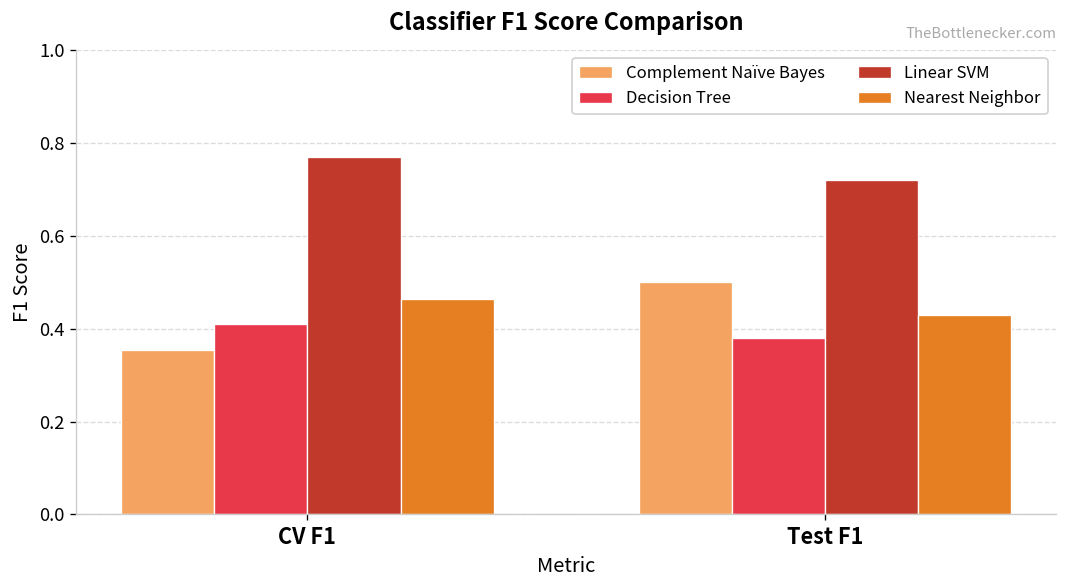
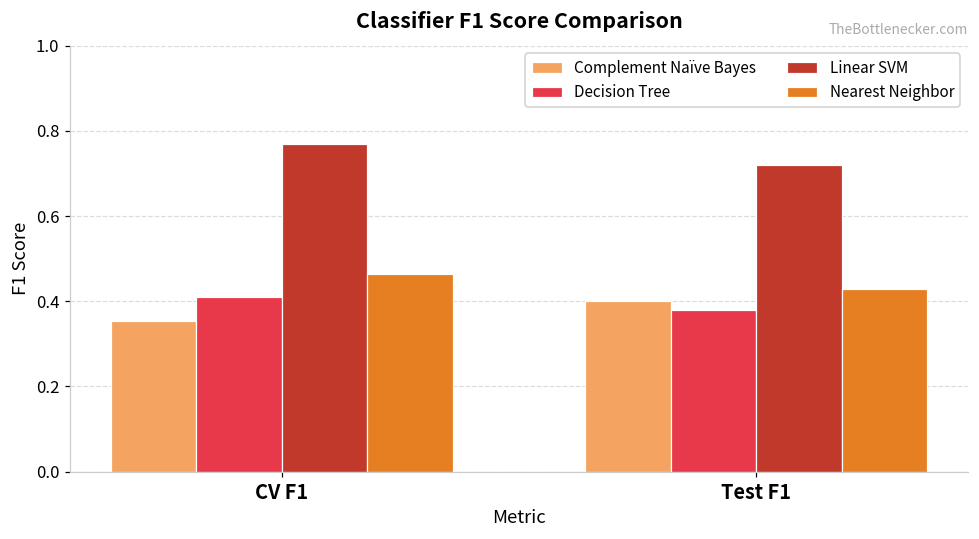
Complement Naïve Bayes, Test F1: 0.5 -> 0.4
